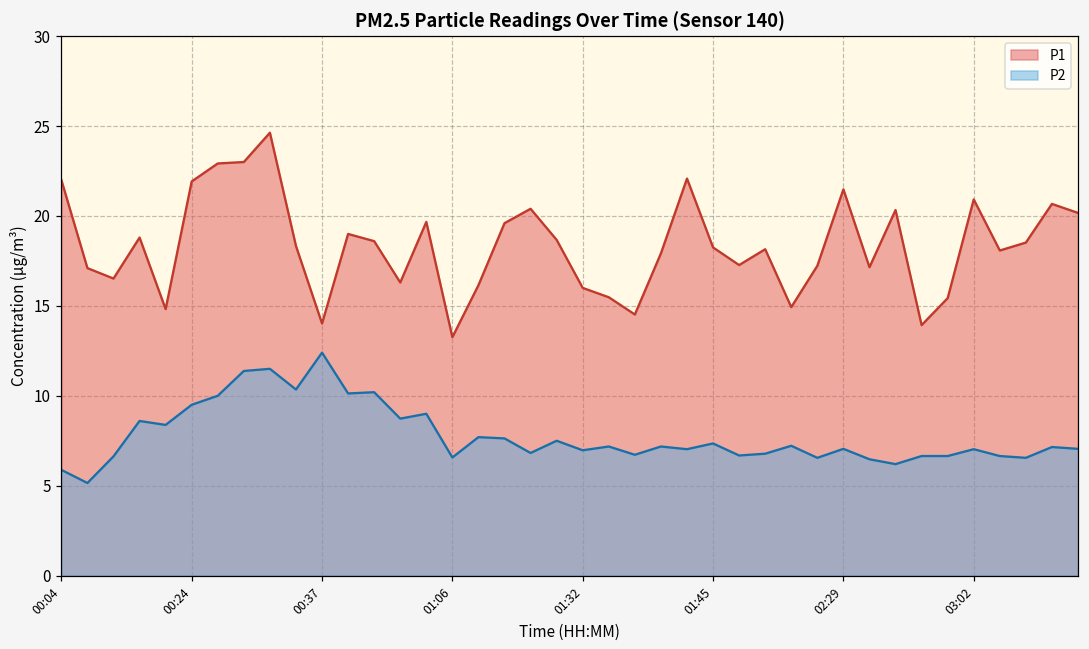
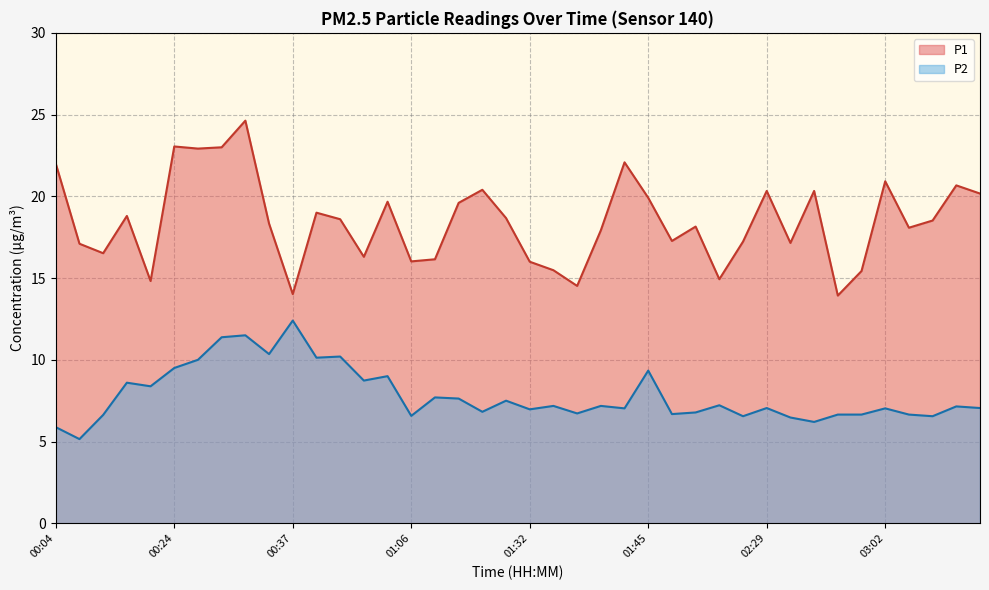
P1, 00:24: 21.9 -> 23.1
P1, 01:06: 13.3 -> 16.0
P1, 01:45: 18.3 -> 19.9
P2, 01:45: 7.4 -> 9.3
P1, 02:29: 21.5 -> 20.3
